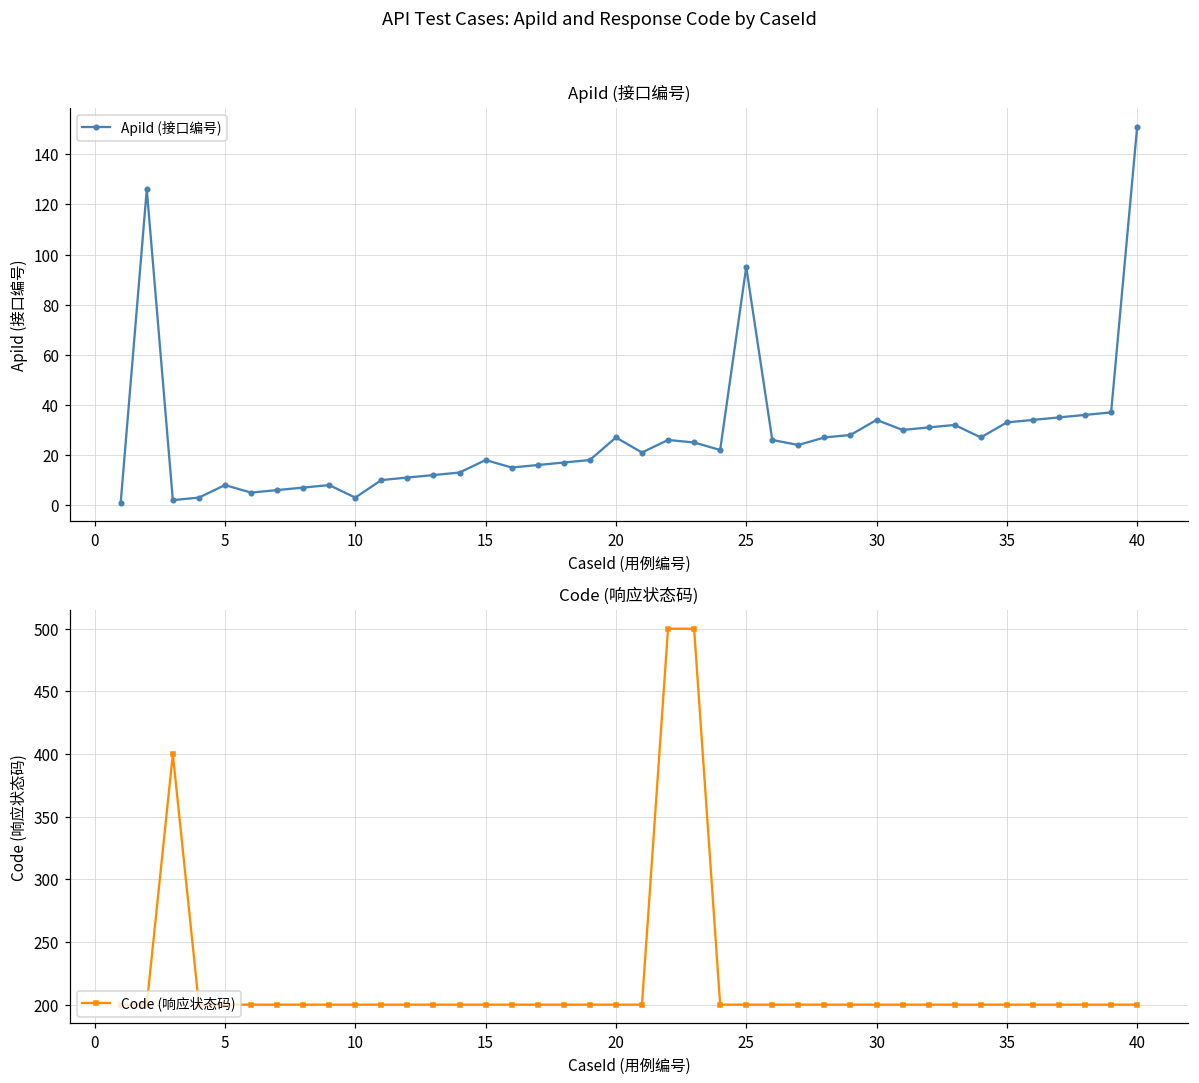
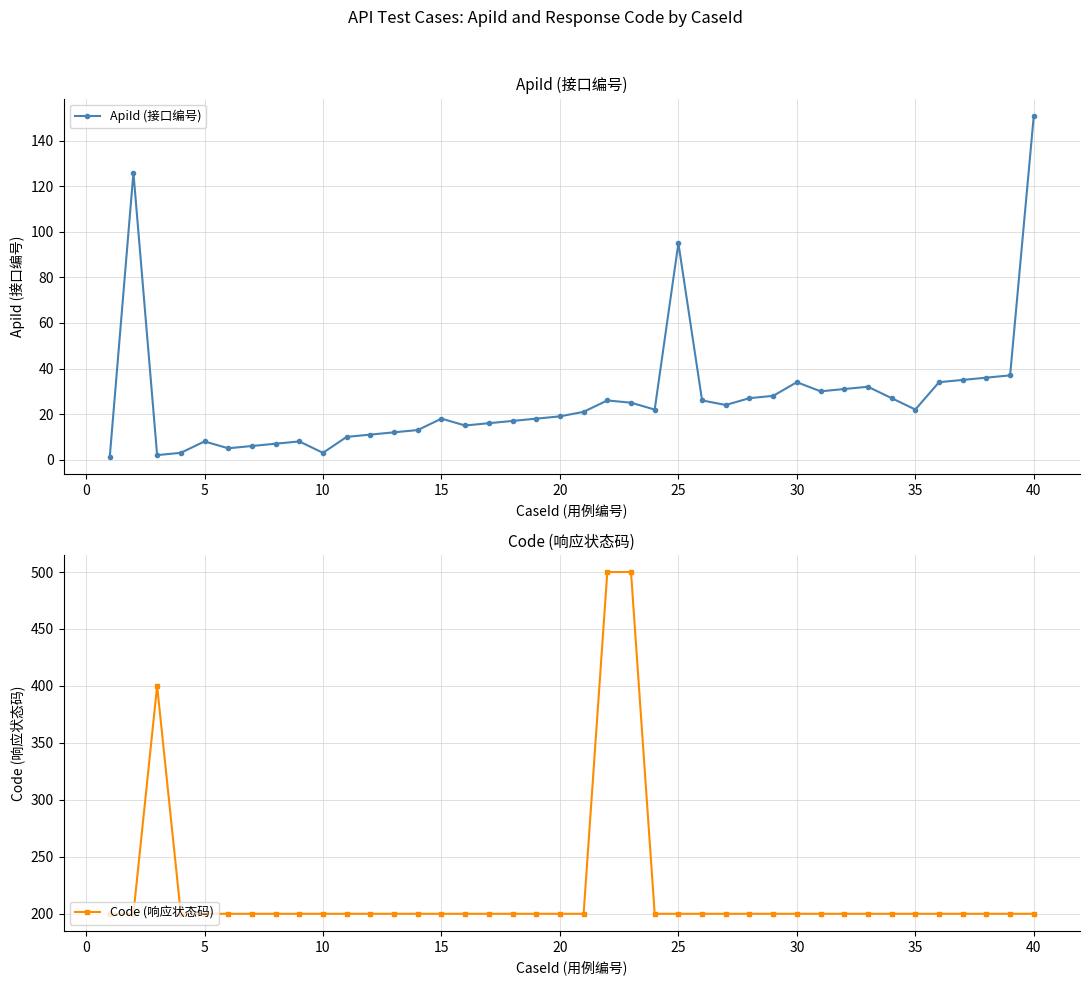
ApiId (接口编号), 20: 27 -> 19
ApiId (接口编号), 35: 33 -> 22
